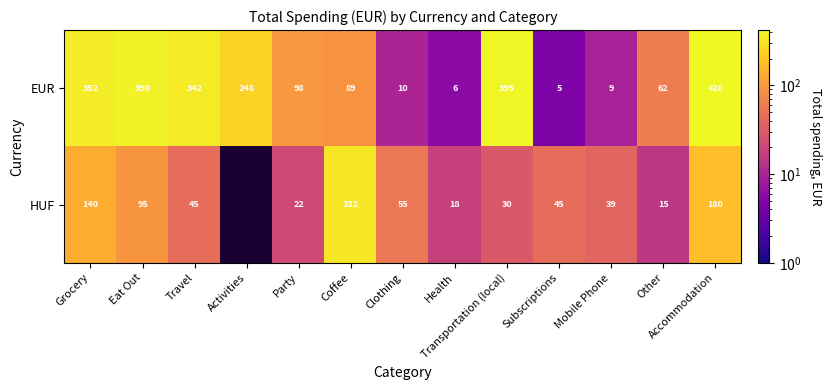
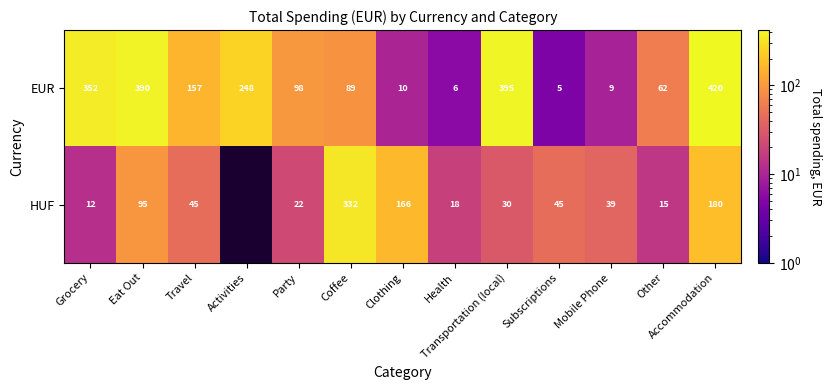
EUR, Travel: 342 -> 157
HUF, Grocery: 140 -> 12
HUF, Clothing: 55 -> 166
